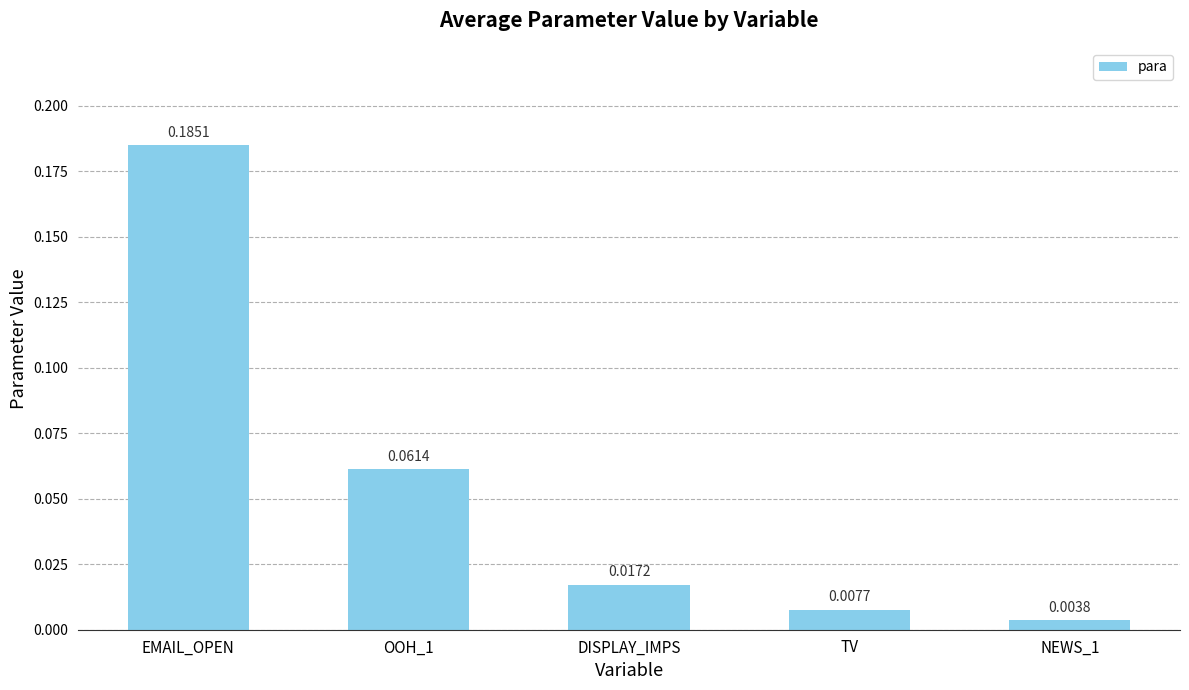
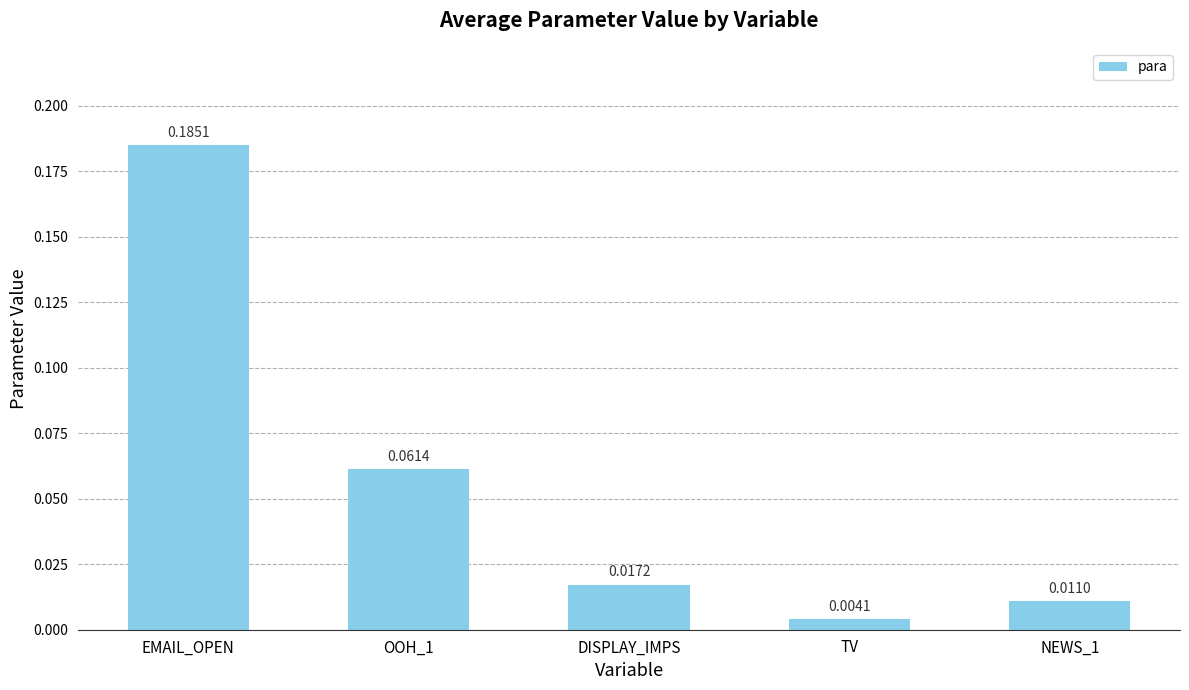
TV: 0.0077 -> 0.0041
NEWS_1: 0.0038 -> 0.0110
